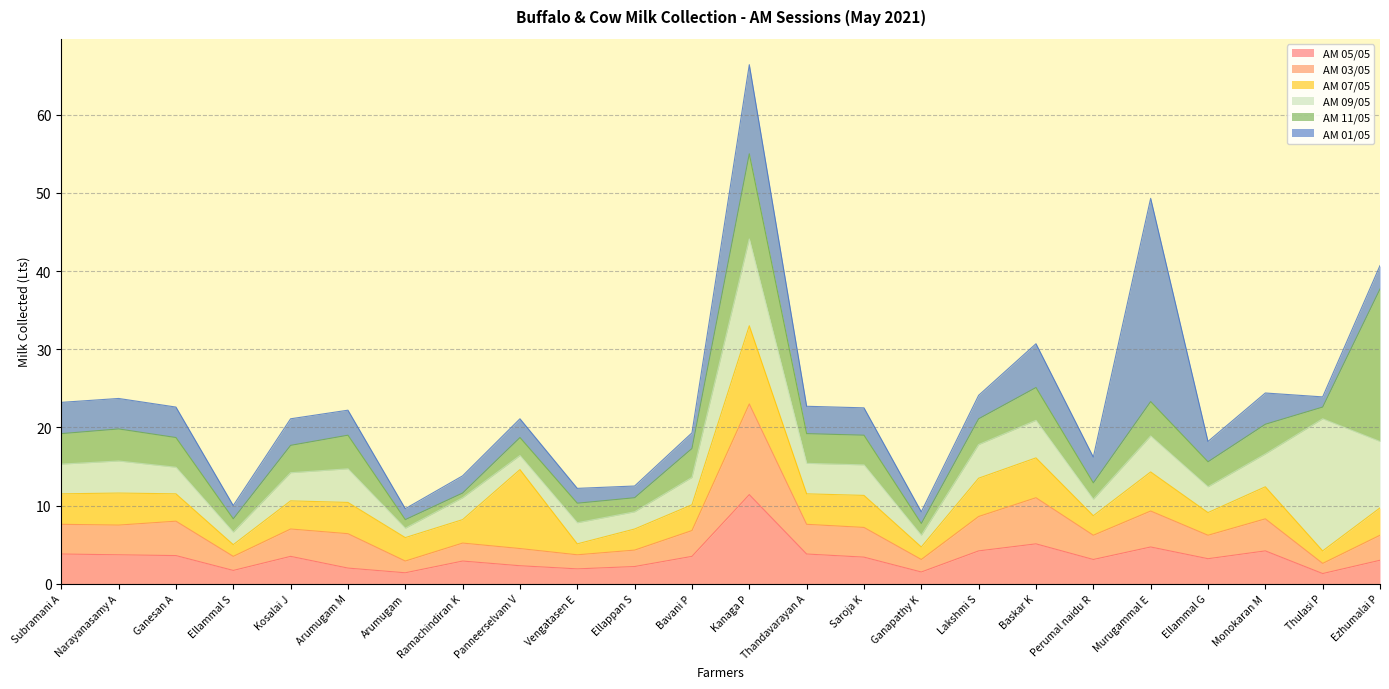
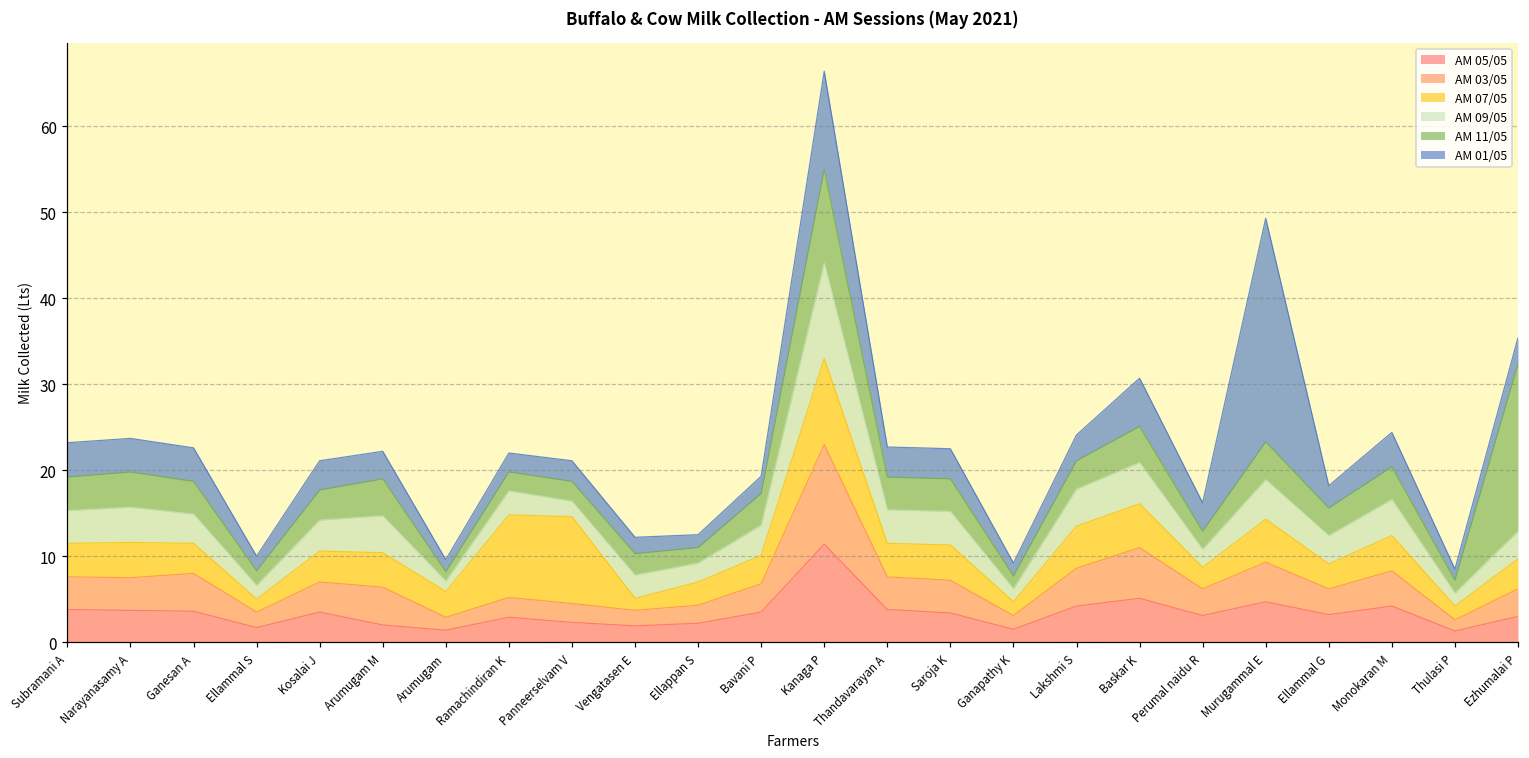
AM 07/05, Ramachindiran K: 3 -> 10
AM 11/05, Ramachindiran K: 1 -> 2
AM 09/05, Thulasi P: 17 -> 2
AM 09/05, Ezhumalai P: 9 -> 3
